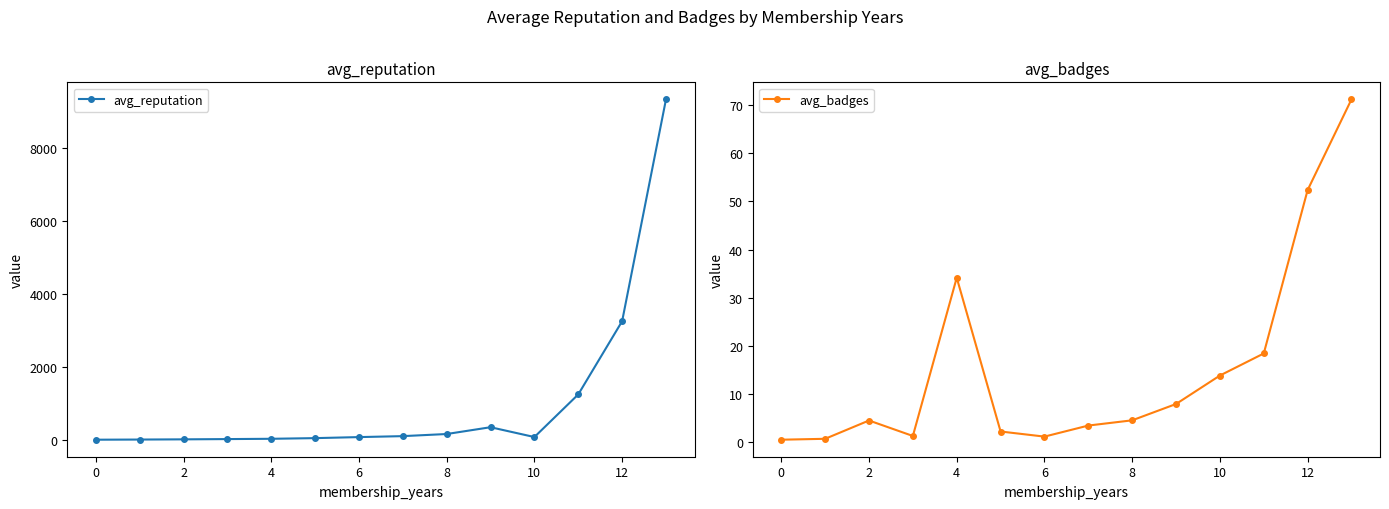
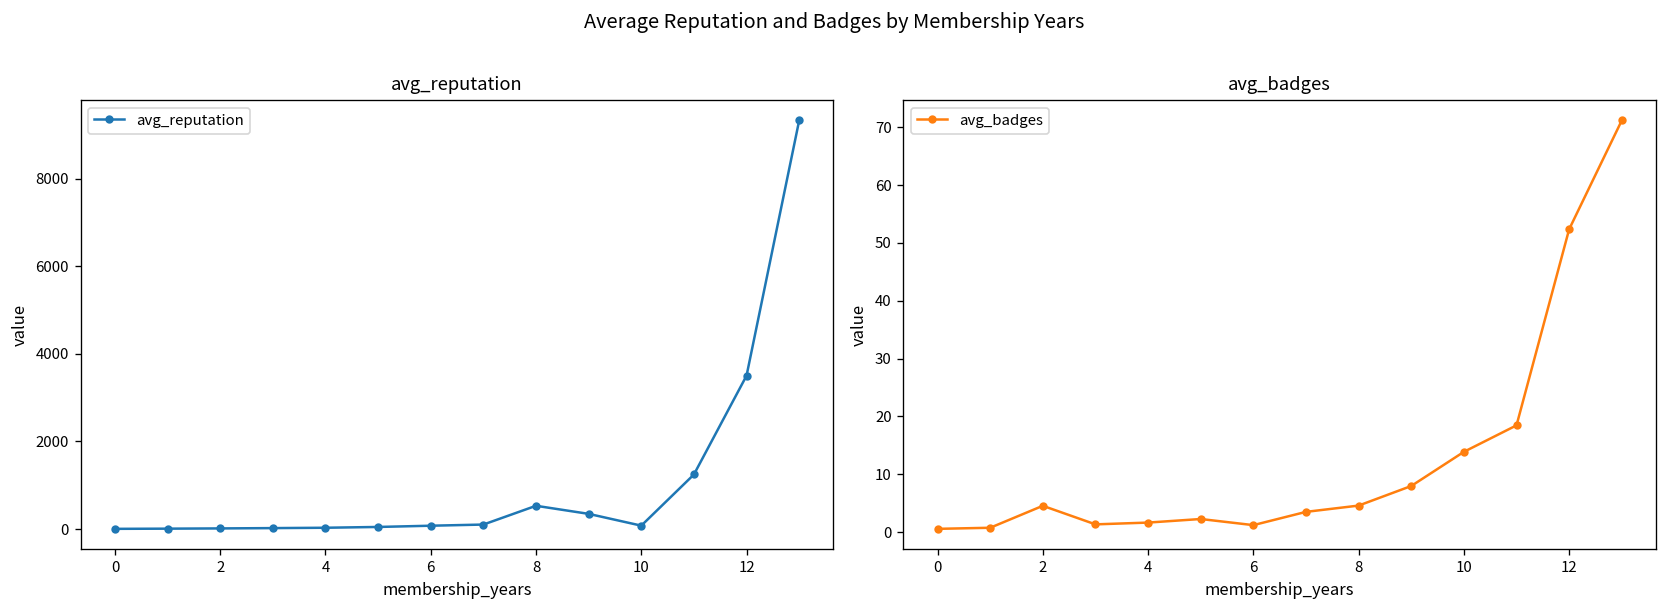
avg_reputation, 8: 200 -> 500
avg_reputation, 12: 3300 -> 3500
avg_badges, 4: 34 -> 2
